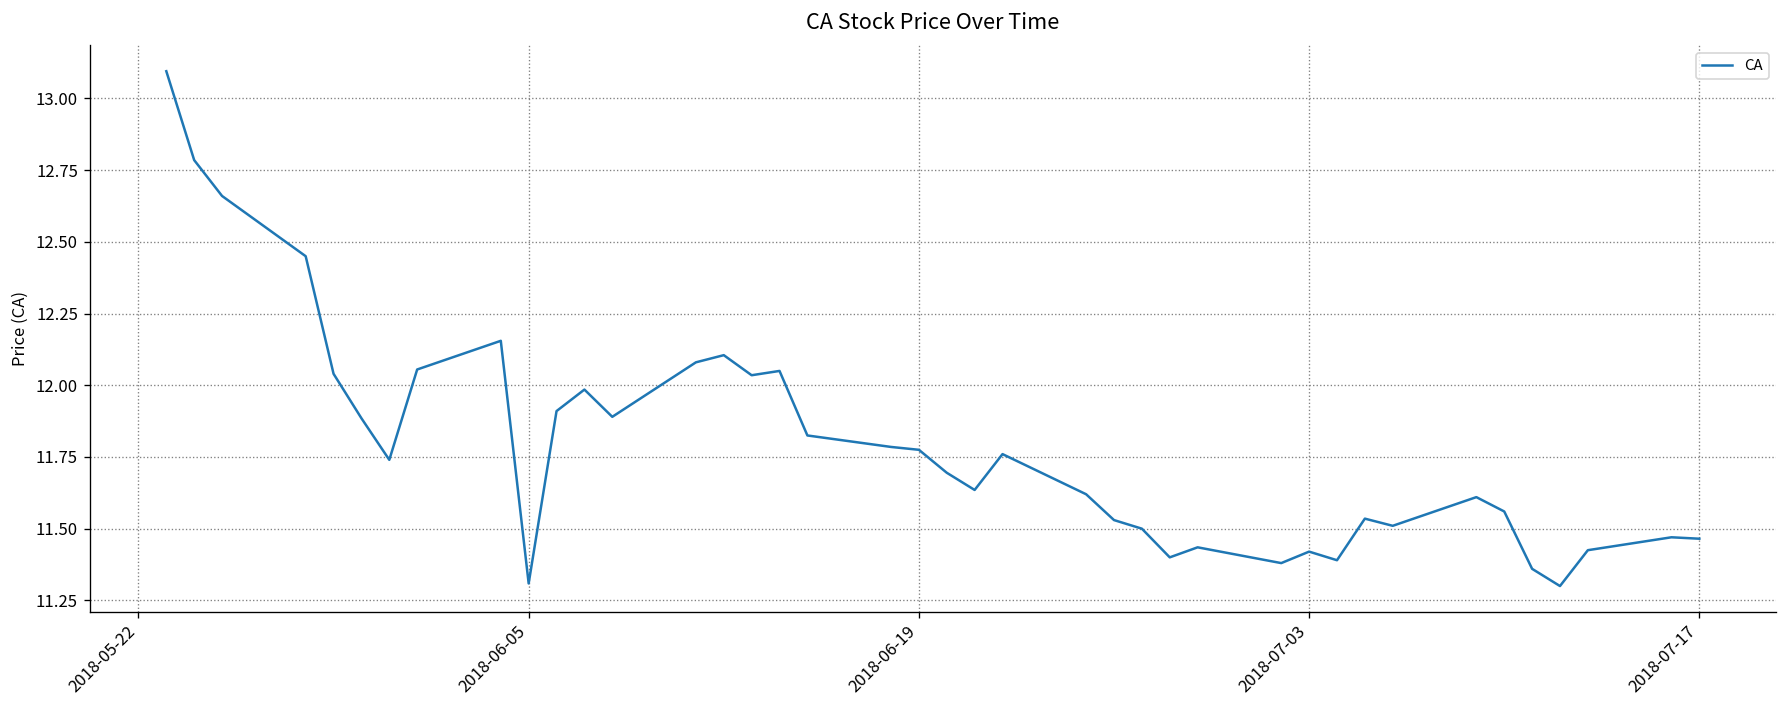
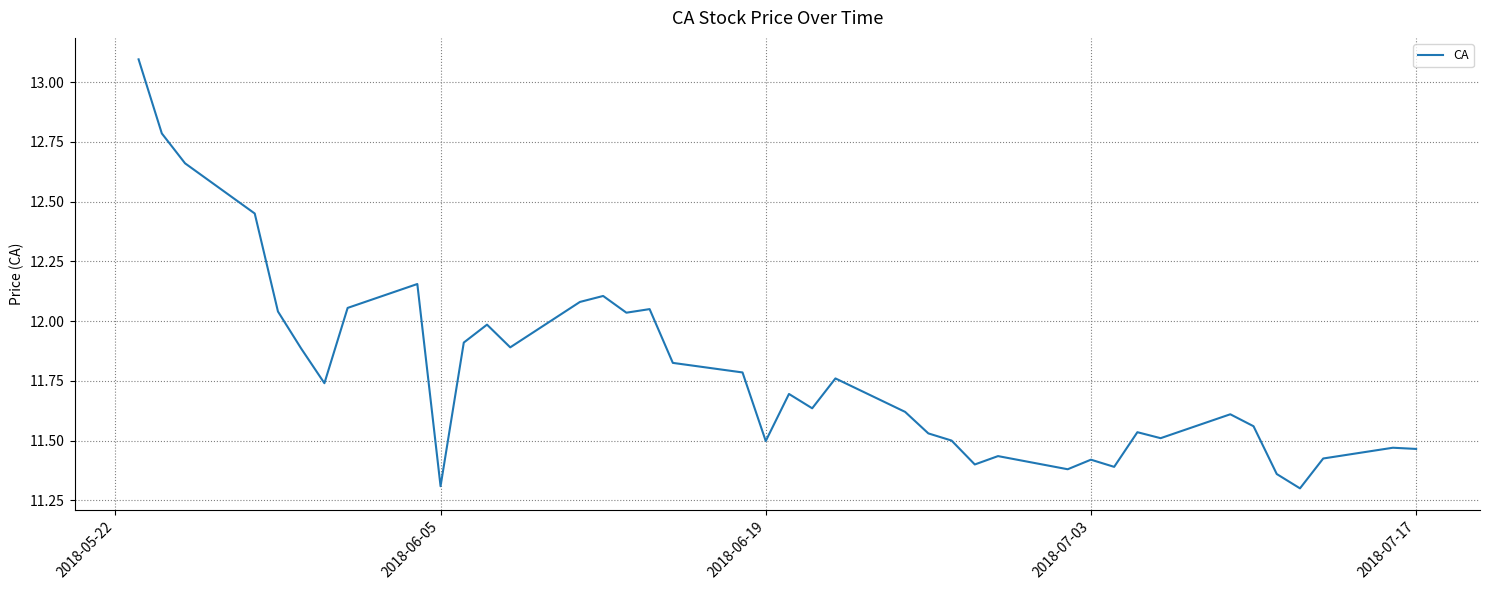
2018-06-19: 11.78 -> 11.50
